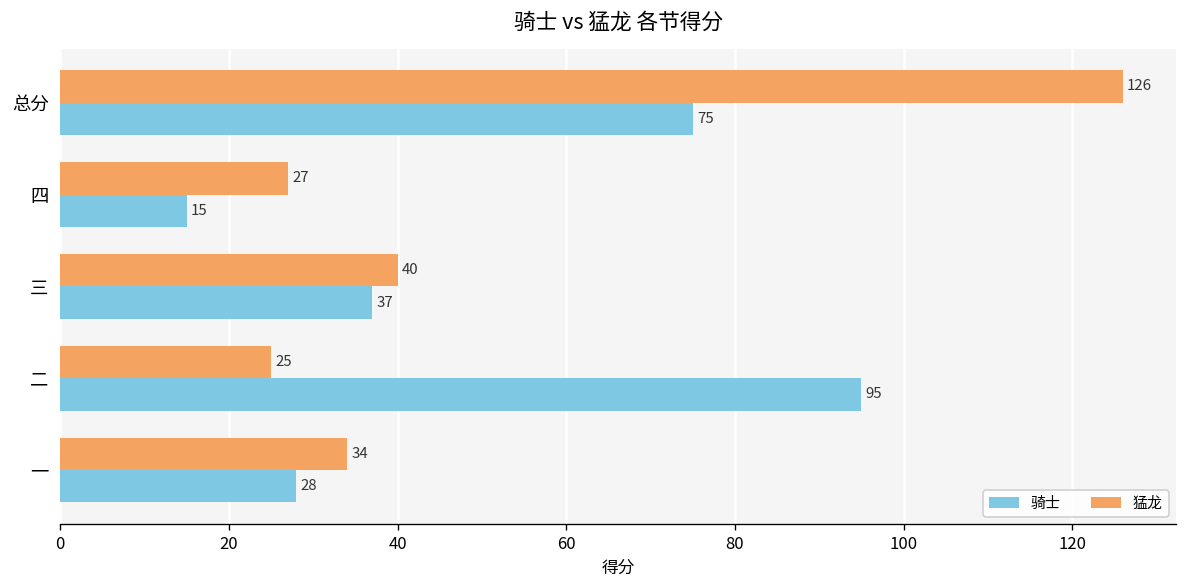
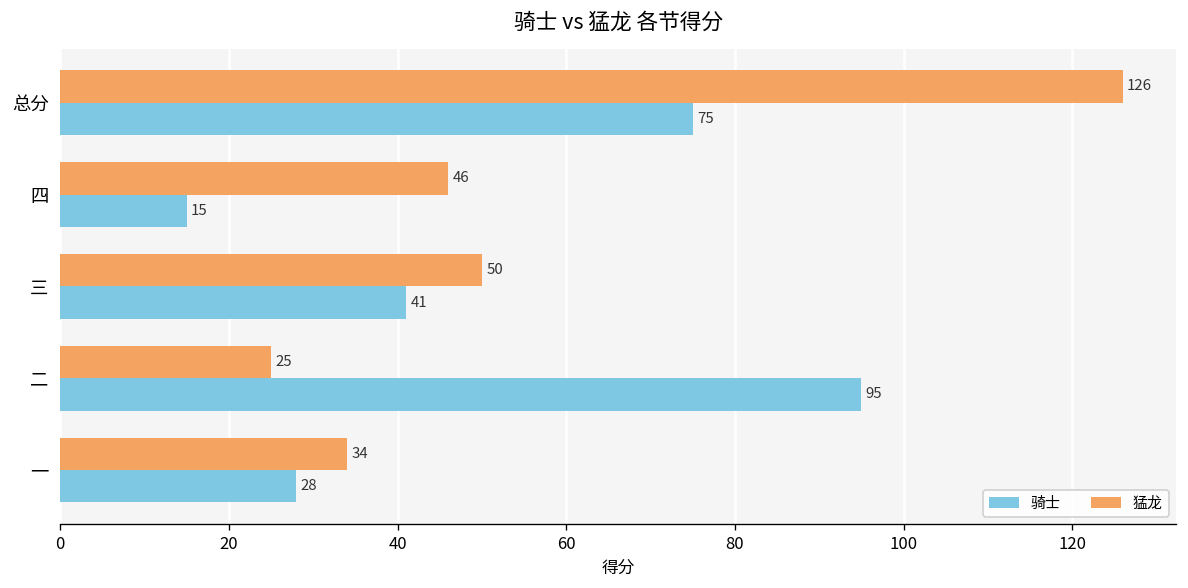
猛龙, 四: 27 -> 46
猛龙, 三: 40 -> 50
骑士, 三: 37 -> 41
